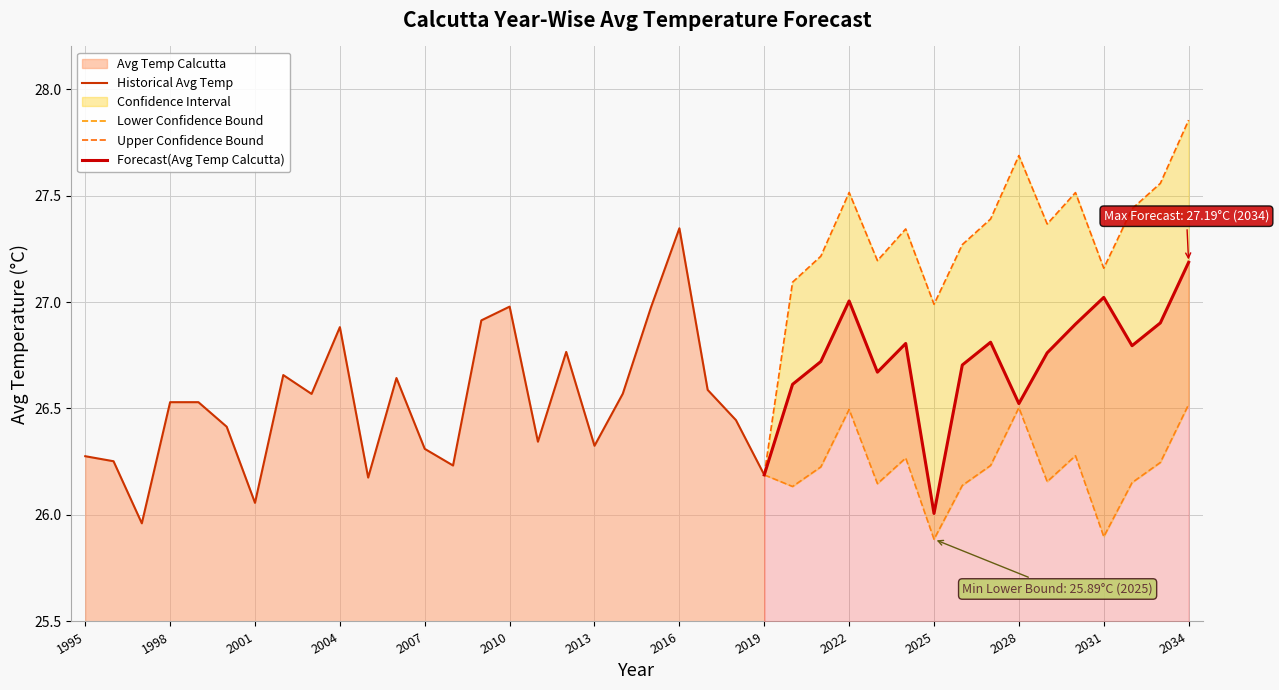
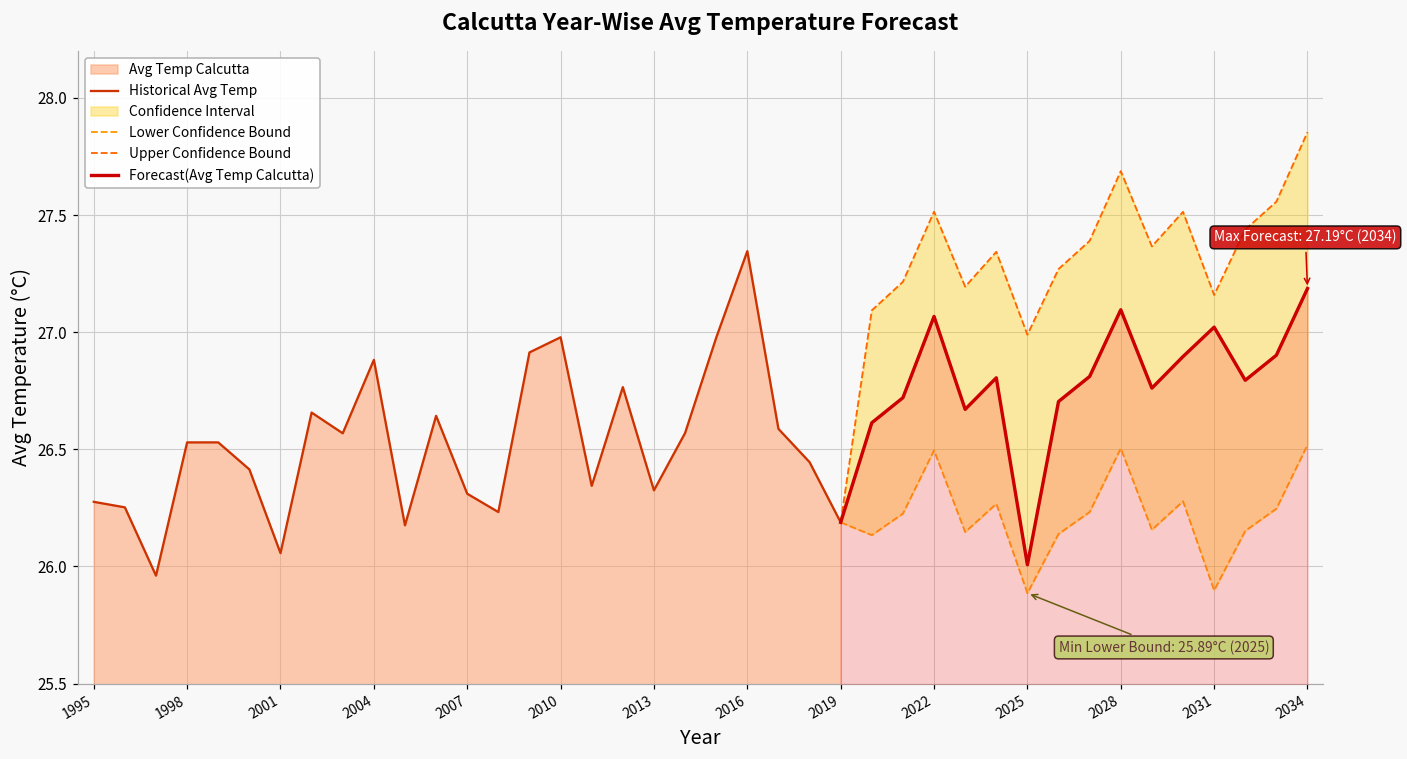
Forecast(Avg Temp Calcutta), 2022: 27.01 -> 27.07
Forecast(Avg Temp Calcutta), 2028: 26.52 -> 27.10
